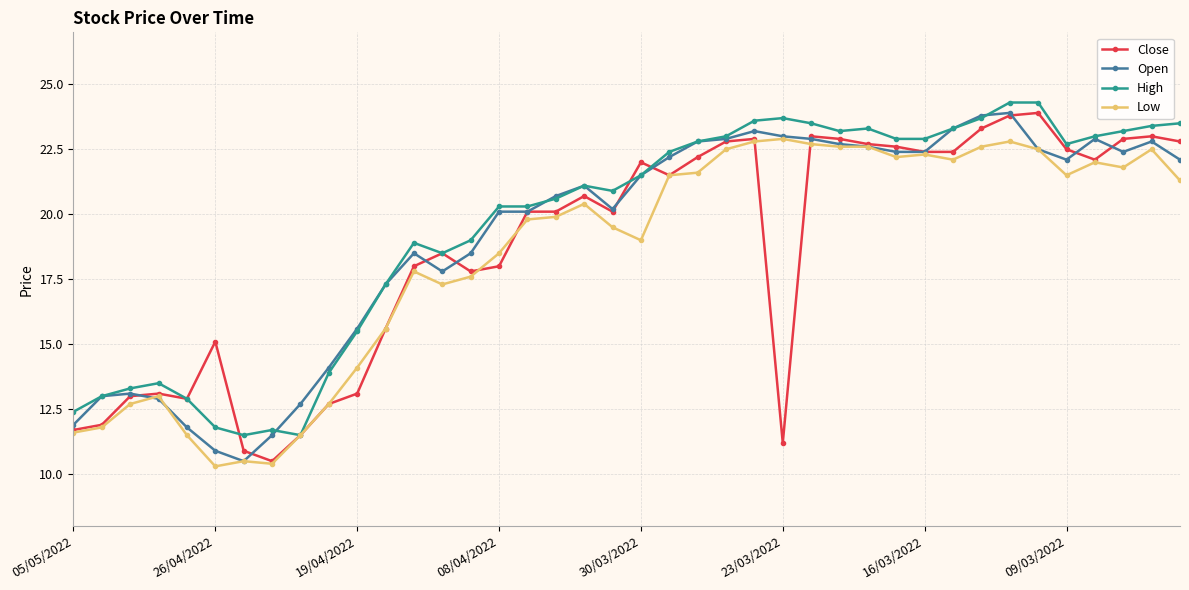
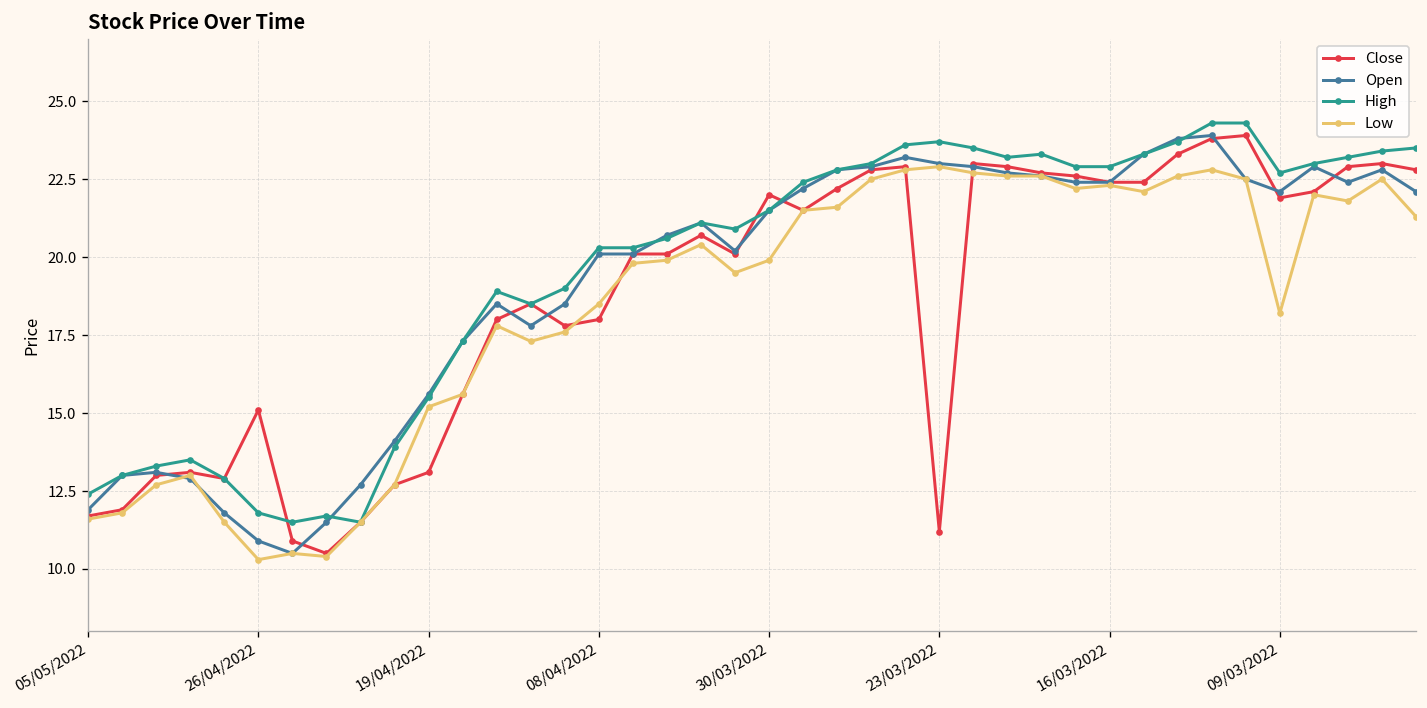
Low, 19/04/2022: 14.1 -> 15.2
Low, 30/03/2022: 19.0 -> 19.9
Close, 09/03/2022: 22.5 -> 21.9
Low, 09/03/2022: 21.5 -> 18.2
